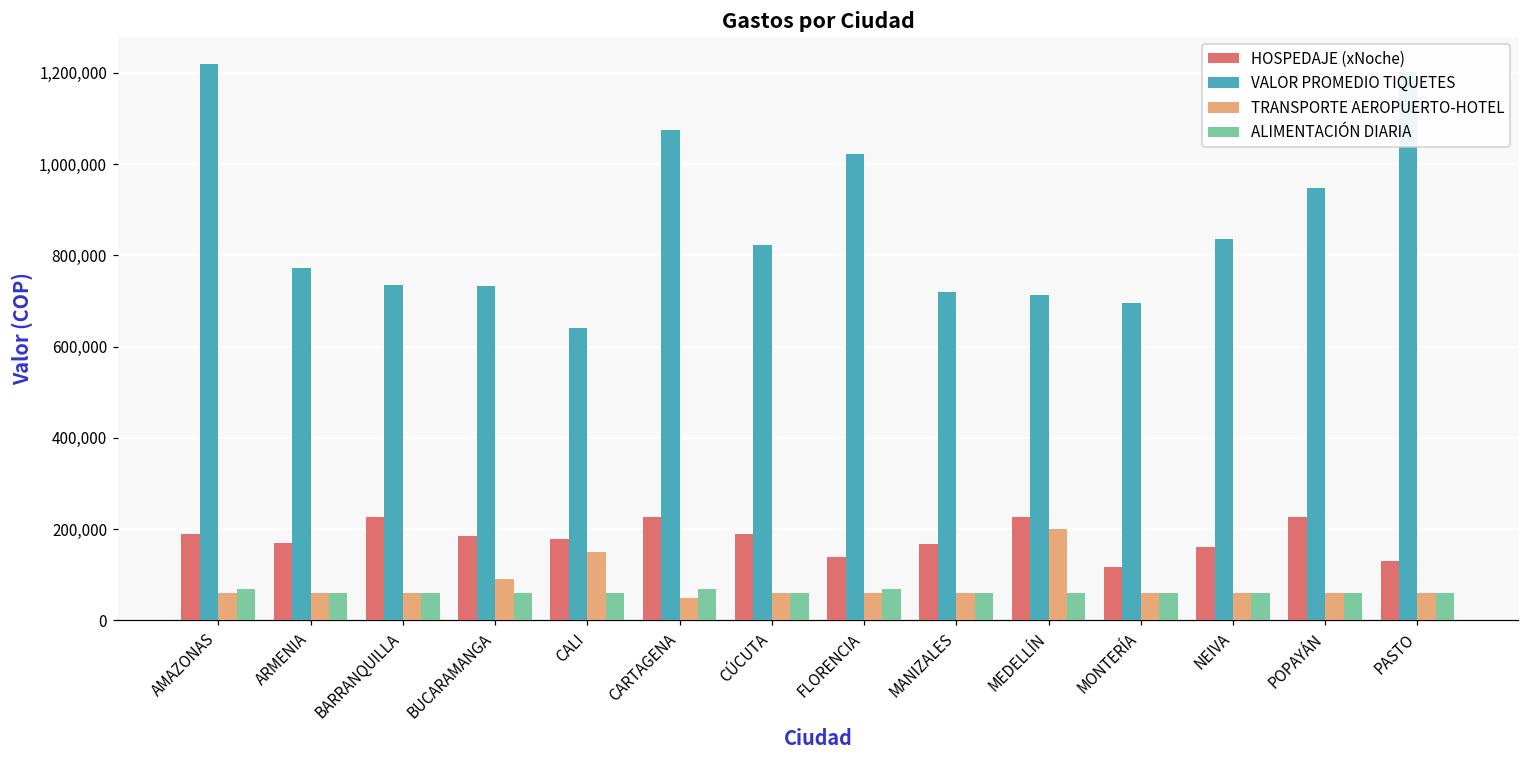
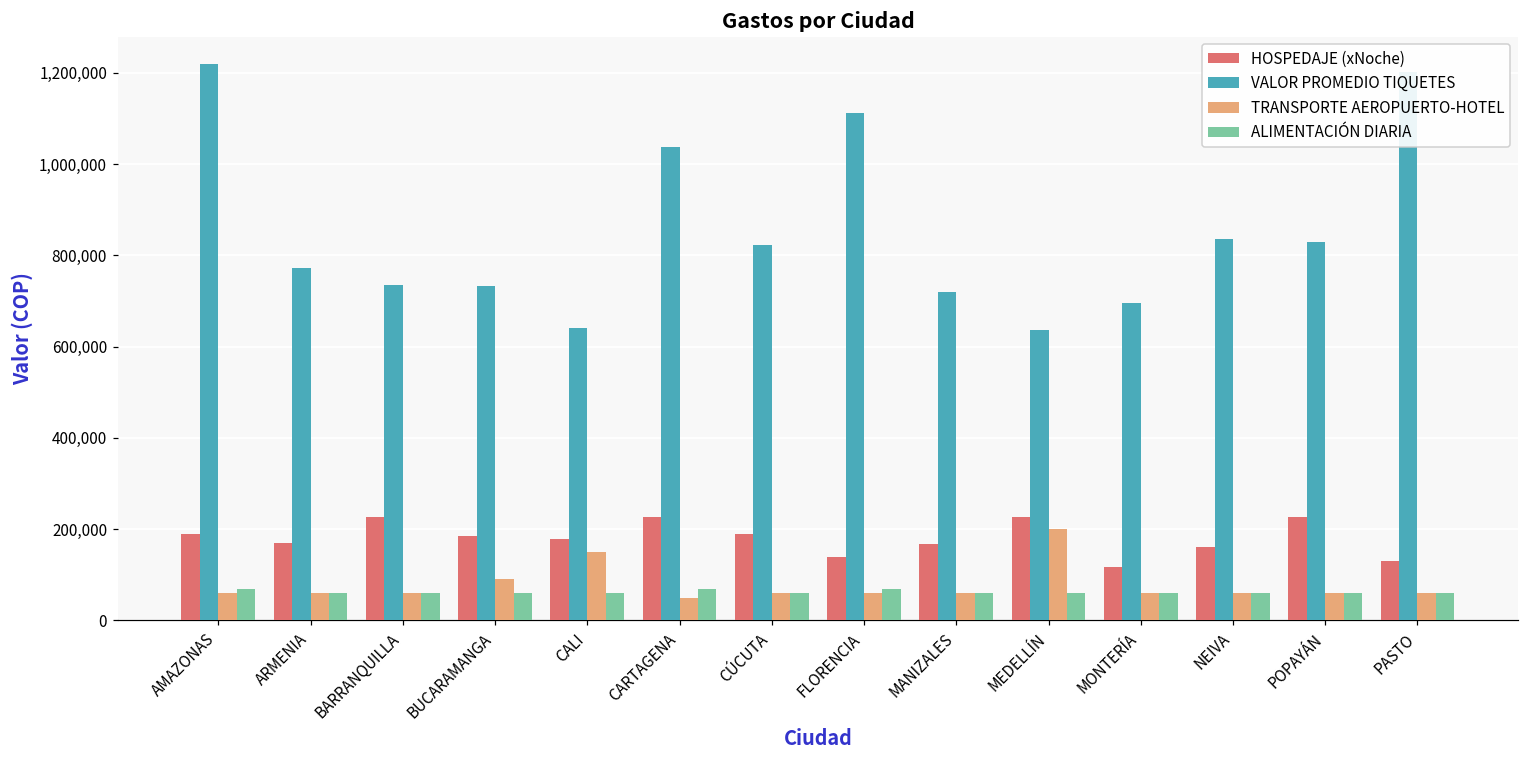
VALOR PROMEDIO TIQUETES, CARTAGENA: 1,070,000 -> 1,040,000
VALOR PROMEDIO TIQUETES, FLORENCIA: 1,020,000 -> 1,110,000
VALOR PROMEDIO TIQUETES, MEDELLÍN: 710,000 -> 640,000
VALOR PROMEDIO TIQUETES, POPAYÁN: 950,000 -> 830,000
